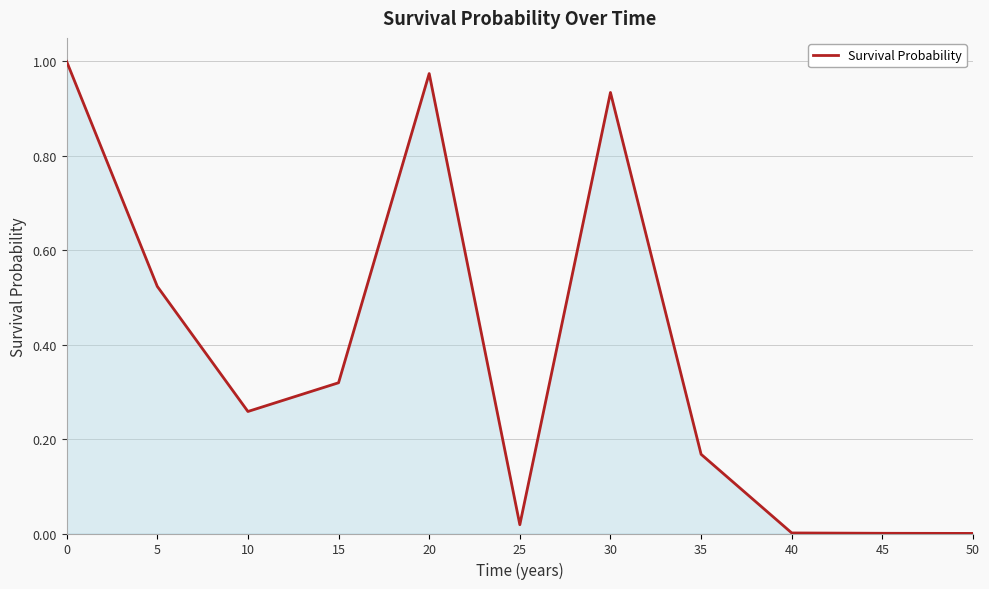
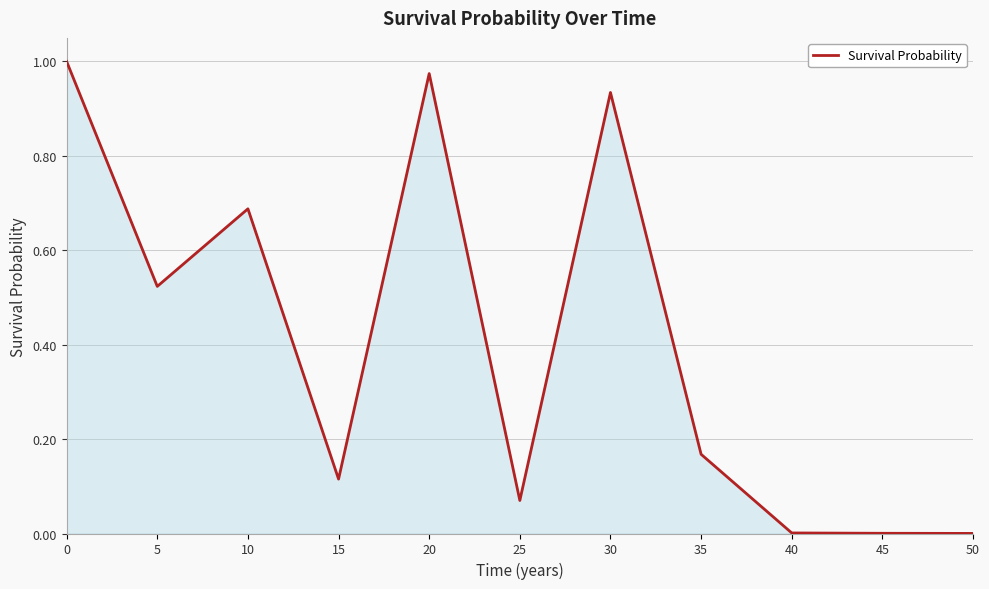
10: 0.26 -> 0.69
15: 0.32 -> 0.12
25: 0.02 -> 0.07
